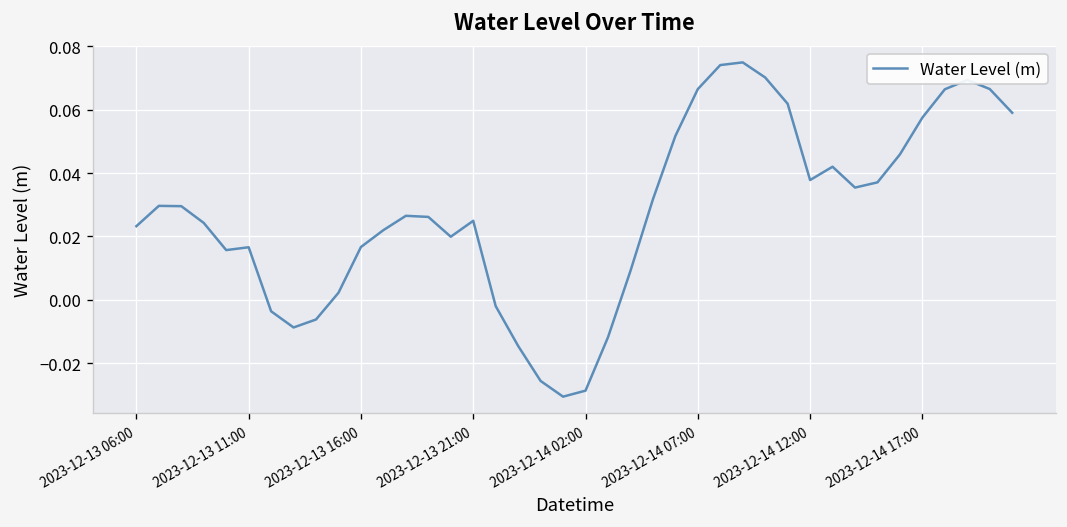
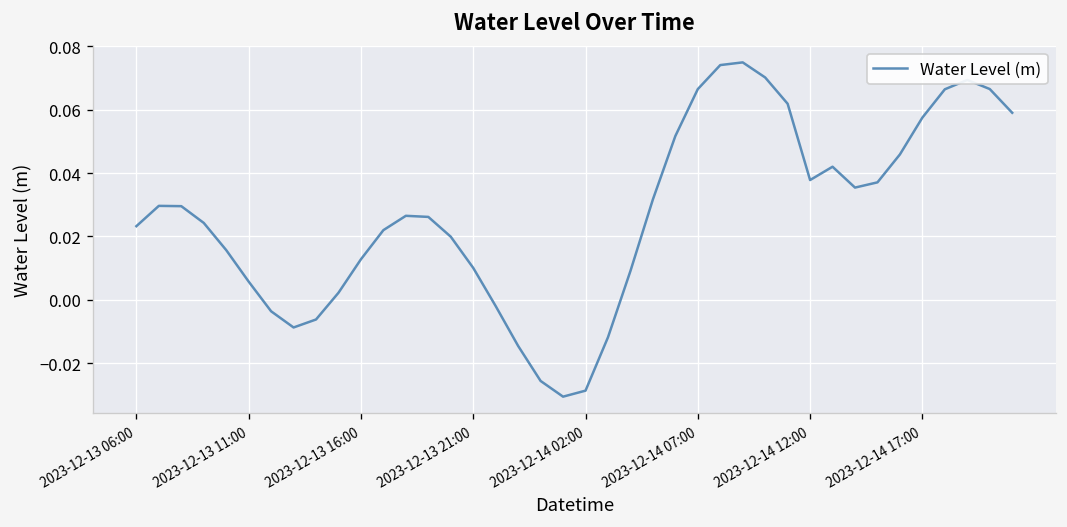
2023-12-13 11:00: 0.017 -> 0.006
2023-12-13 16:00: 0.017 -> 0.013
2023-12-13 21:00: 0.025 -> 0.010
